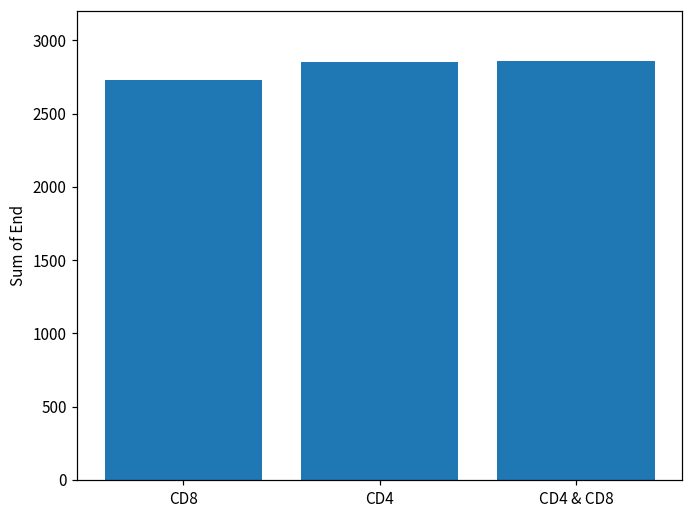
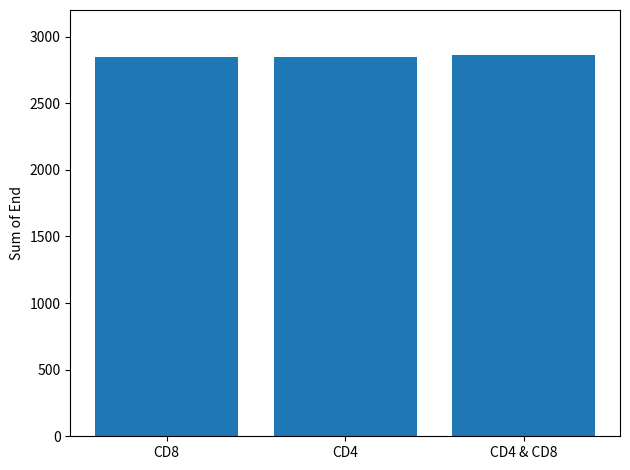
CD8: 2730 -> 2850
